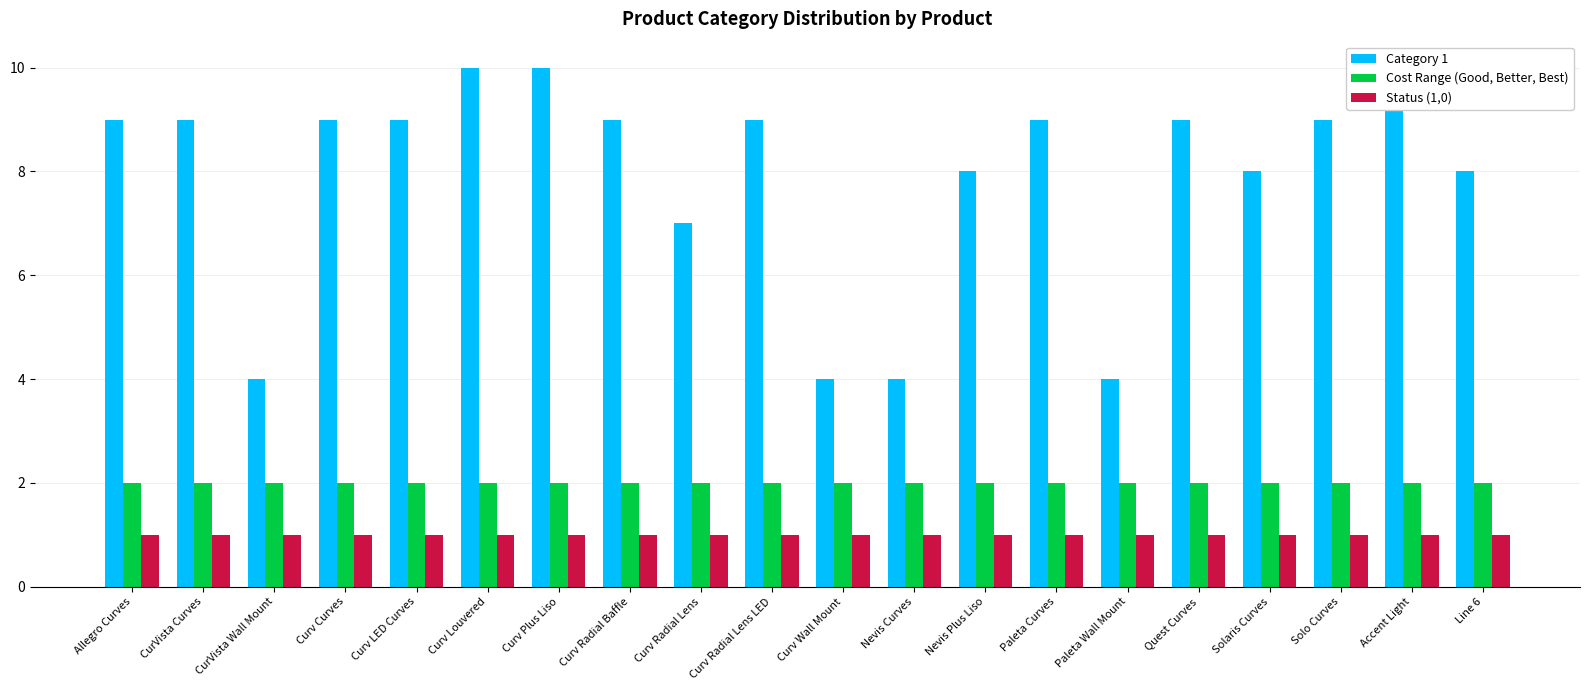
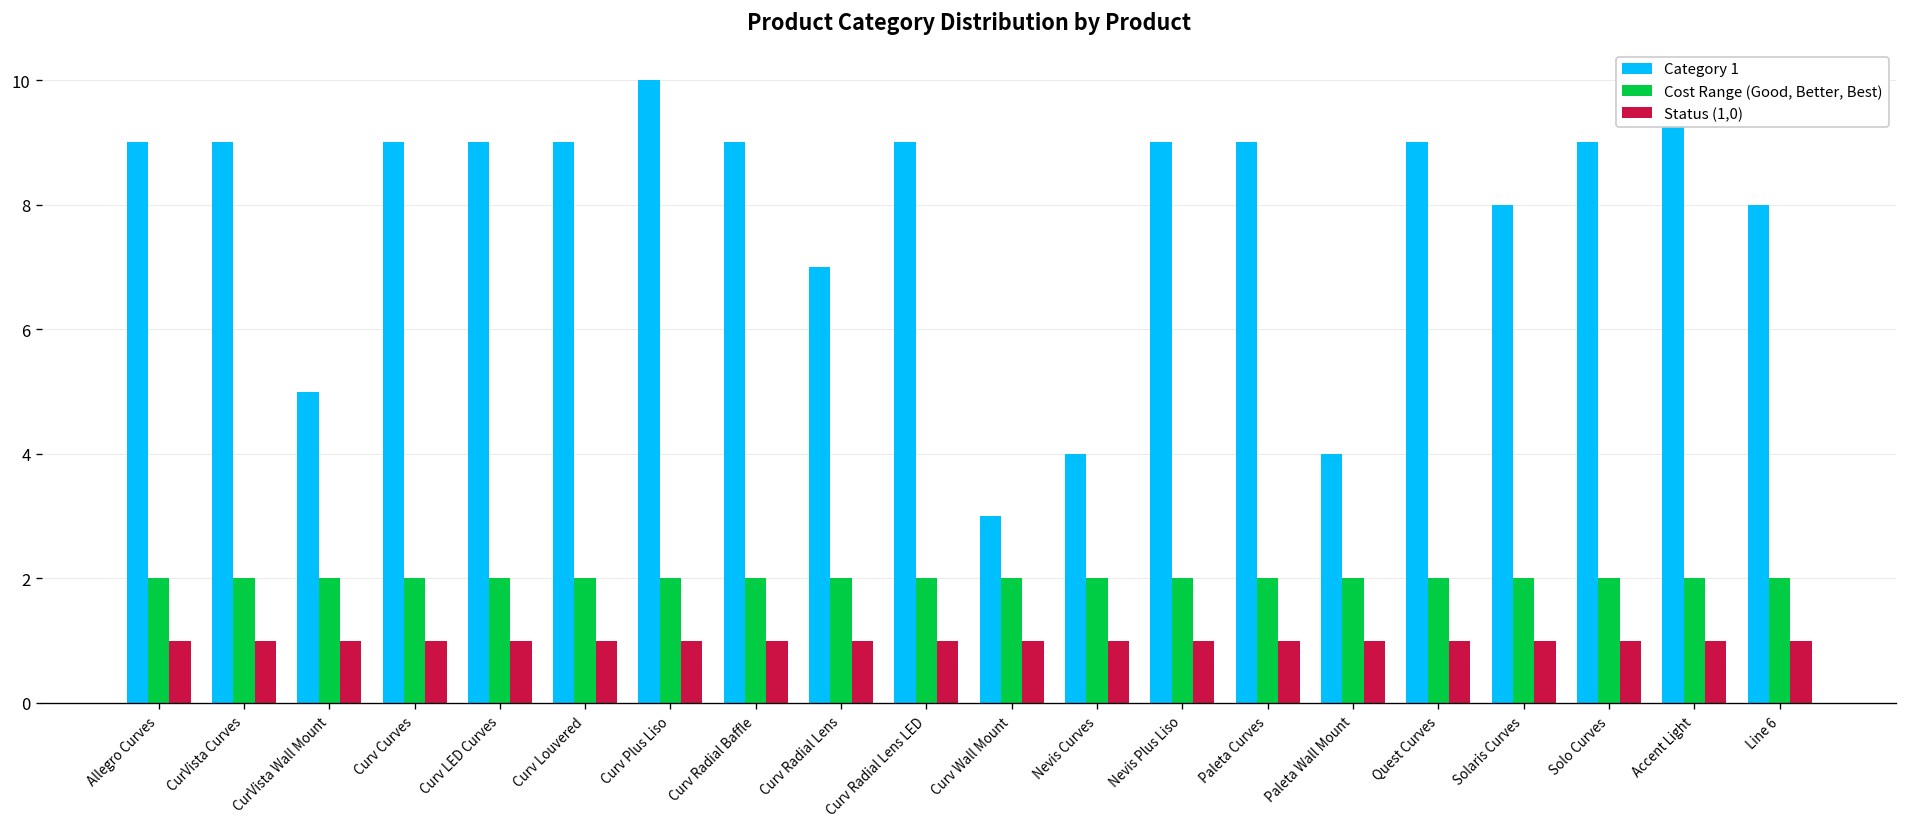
Category 1, CurVista Wall Mount: 4 -> 5
Category 1, Curv Louvered: 10 -> 9
Category 1, Curv Wall Mount: 4 -> 3
Category 1, Nevis Plus Liso: 8 -> 9
